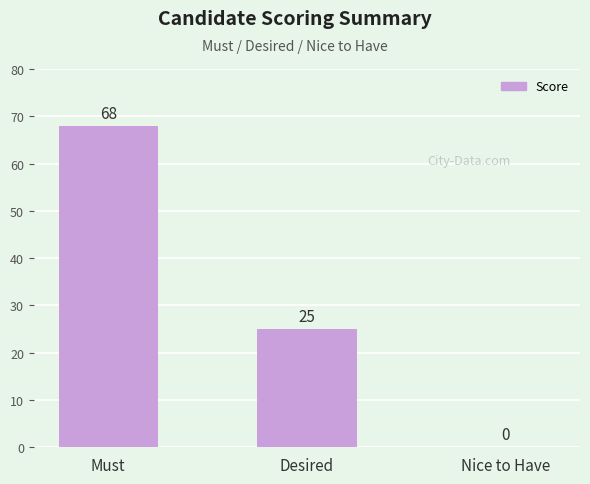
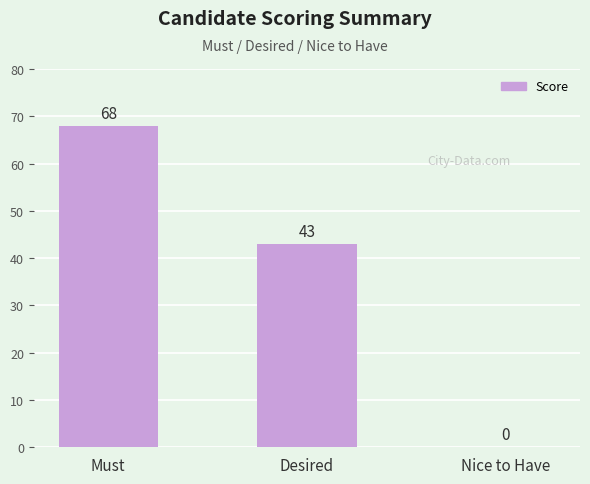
Desired: 25 -> 43
